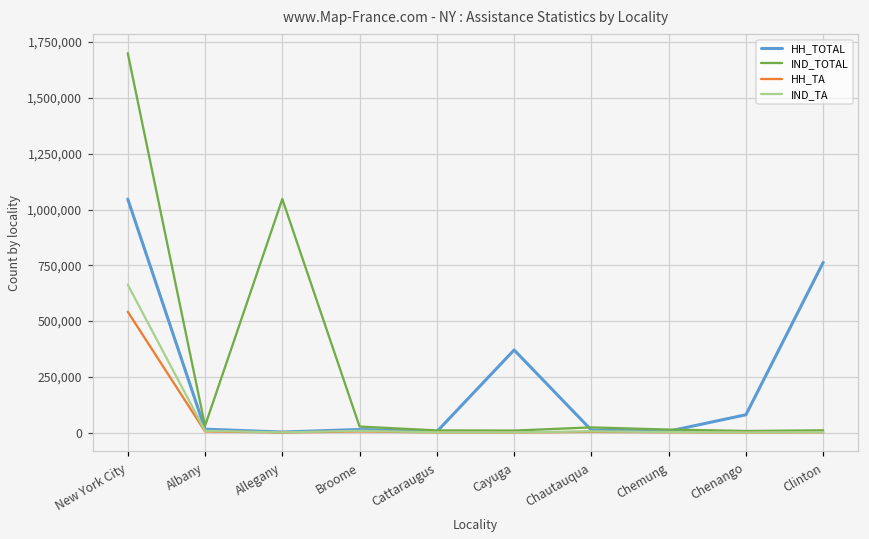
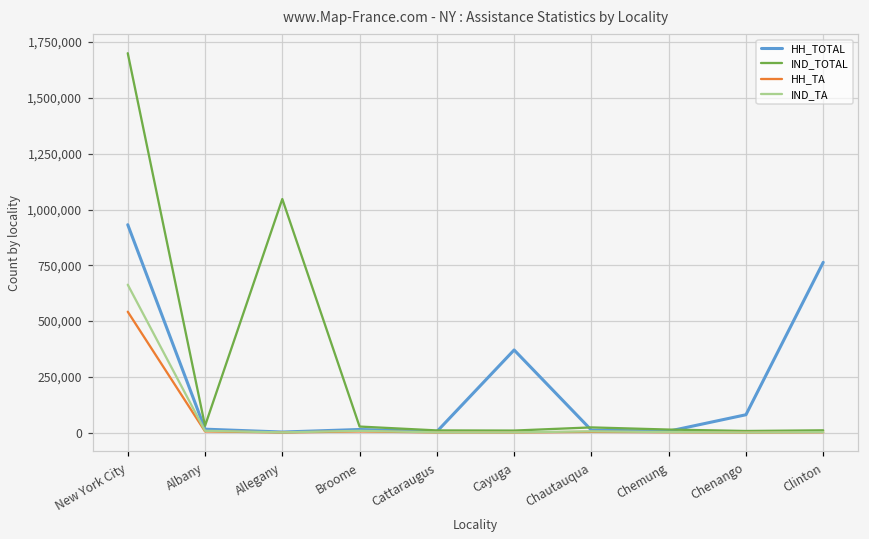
HH_TOTAL, New York City: 1,050,000 -> 930,000
